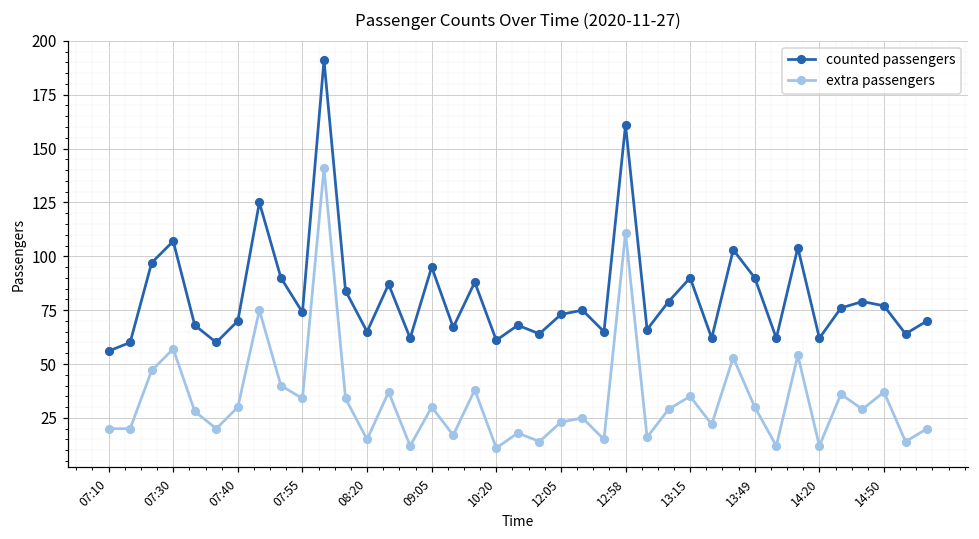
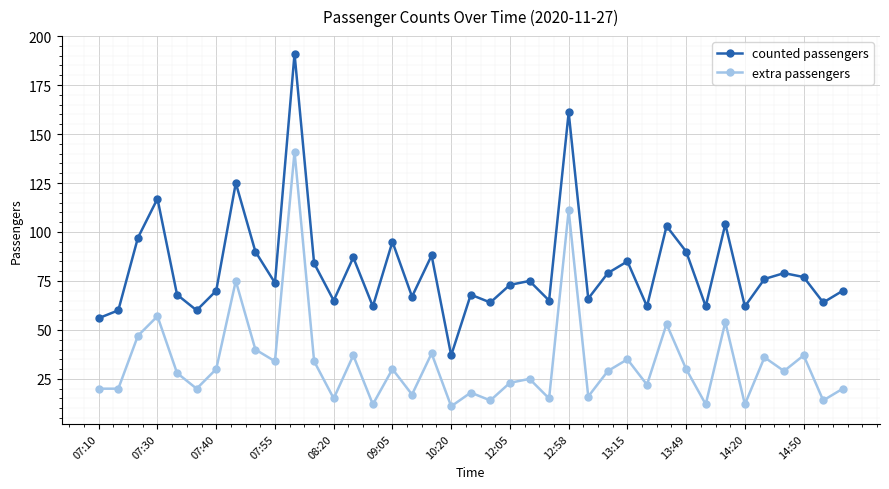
counted passengers, 07:30: 107 -> 117
counted passengers, 10:20: 61 -> 37
counted passengers, 13:15: 90 -> 85
